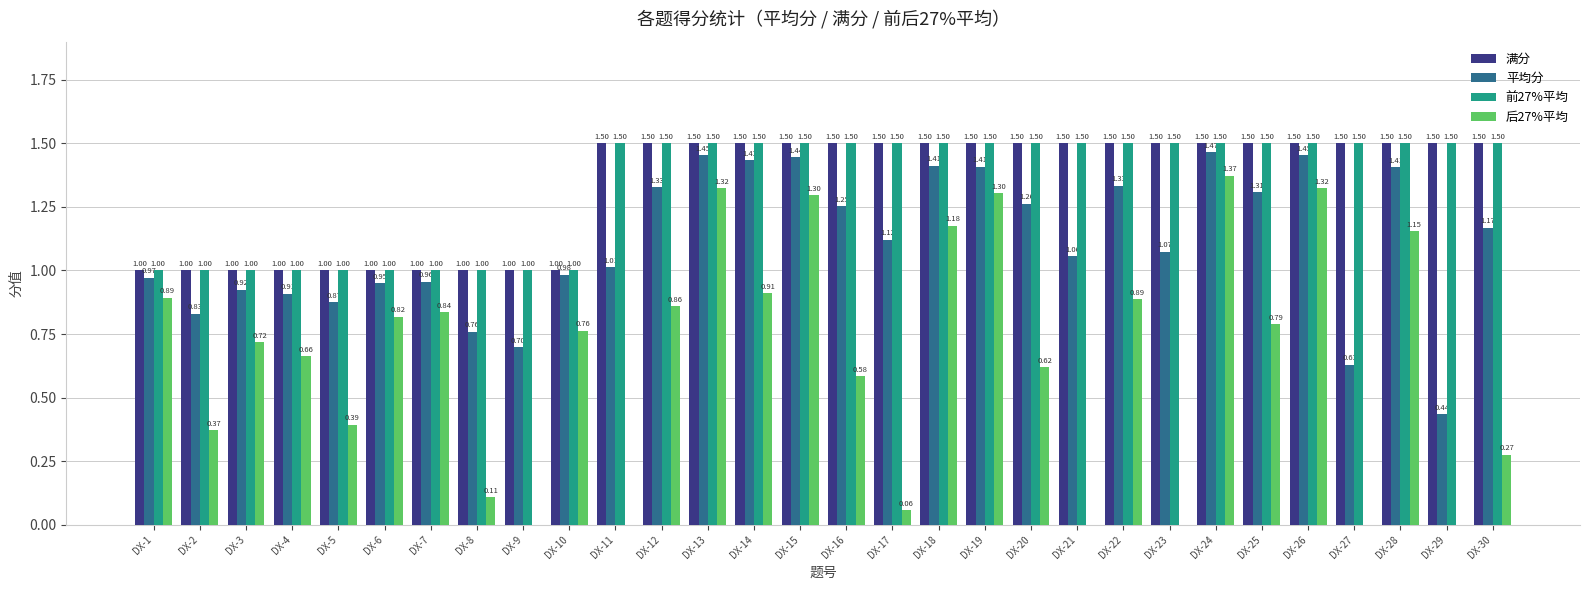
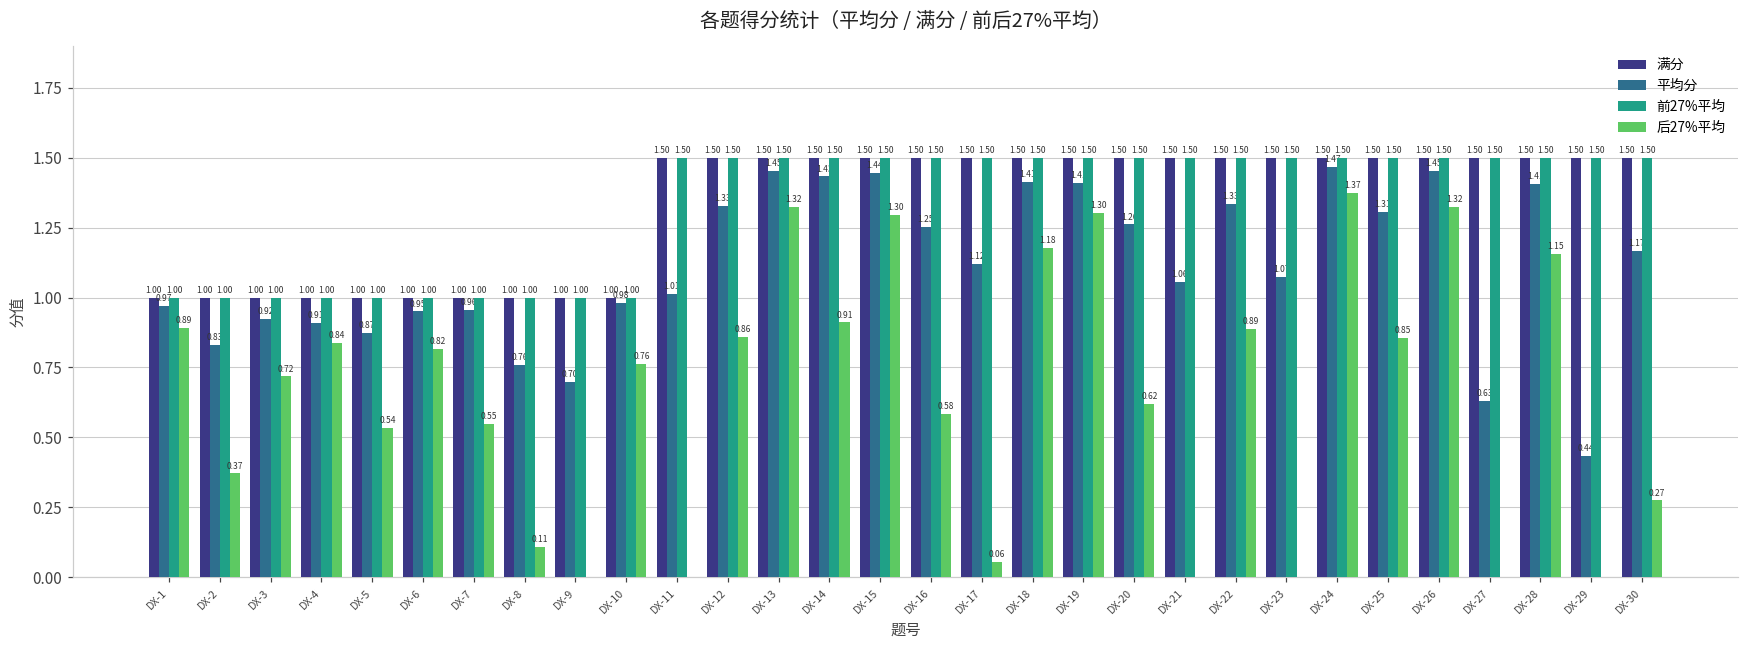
后27%平均, DX-4: 0.66 -> 0.84
后27%平均, DX-5: 0.39 -> 0.54
后27%平均, DX-7: 0.84 -> 0.55
后27%平均, DX-25: 0.79 -> 0.85
